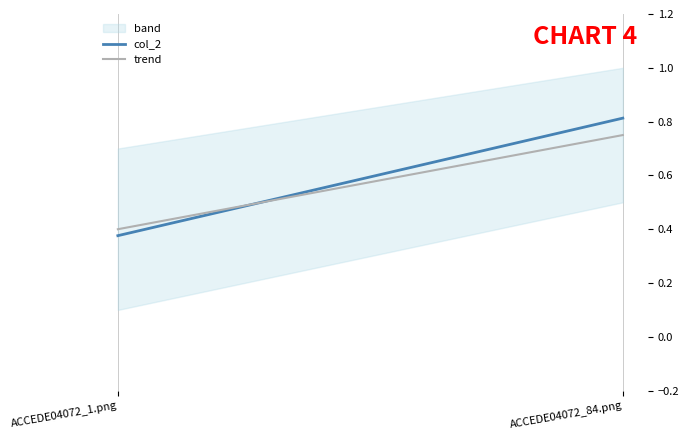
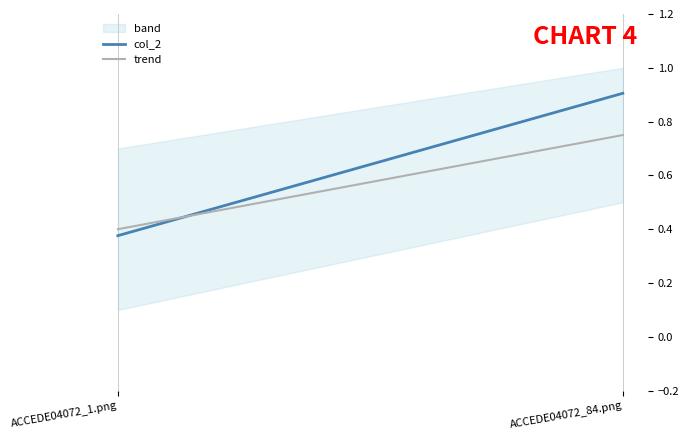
col_2, ACCEDE04072_84.png: 0.81 -> 0.91
